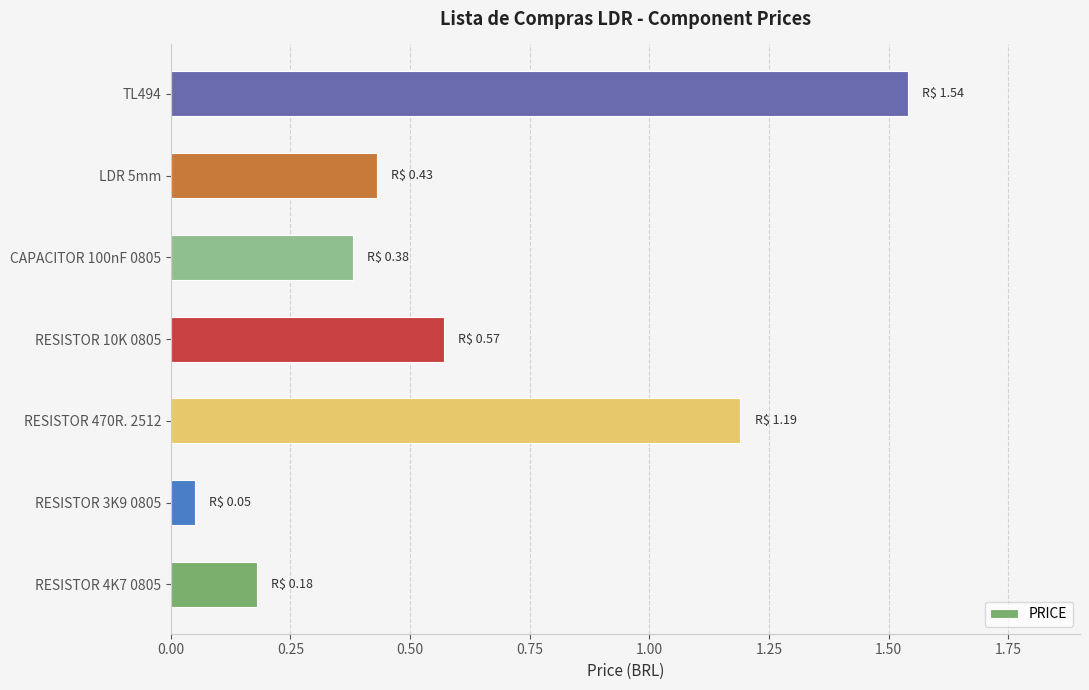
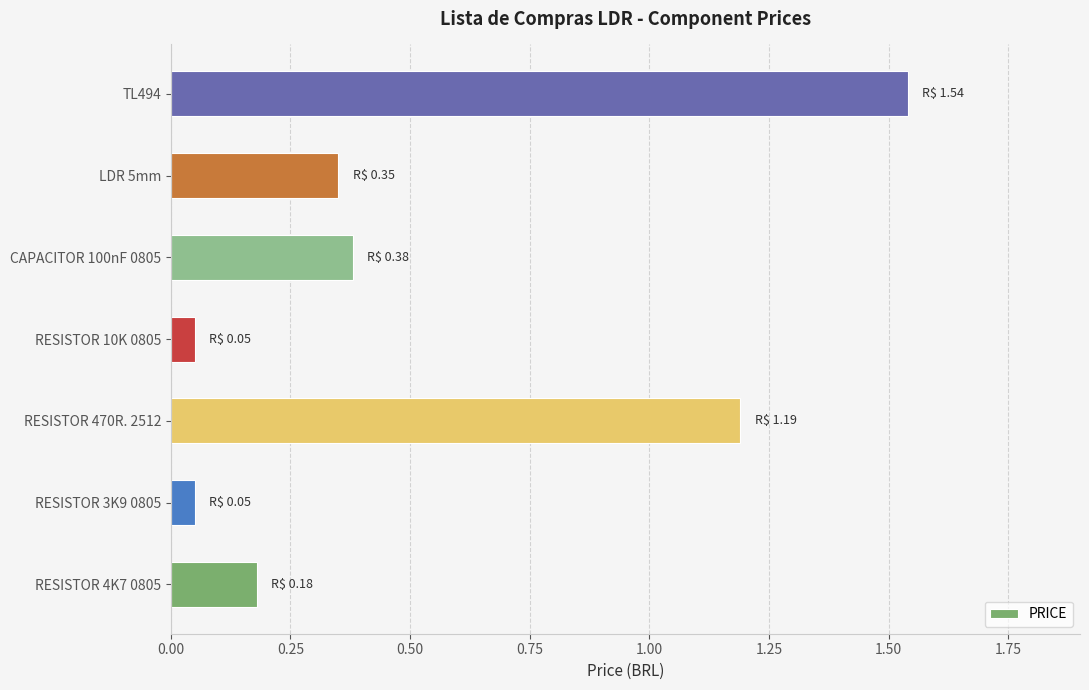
LDR 5mm: 0.43 -> 0.35
RESISTOR 10K 0805: 0.57 -> 0.05
